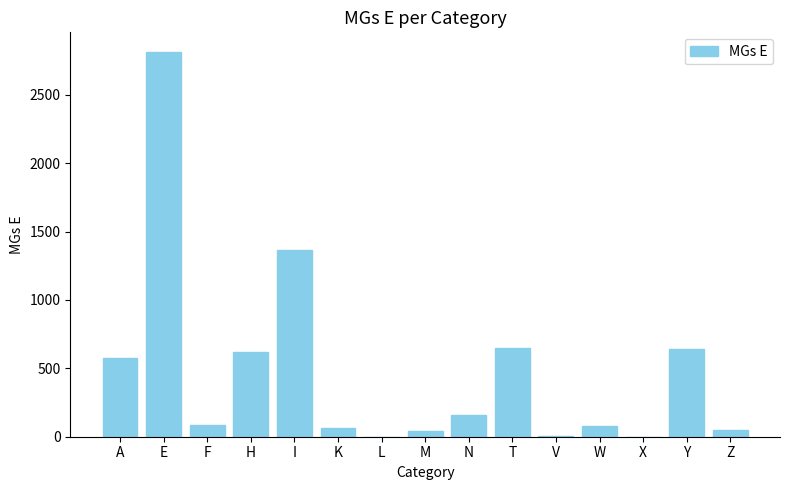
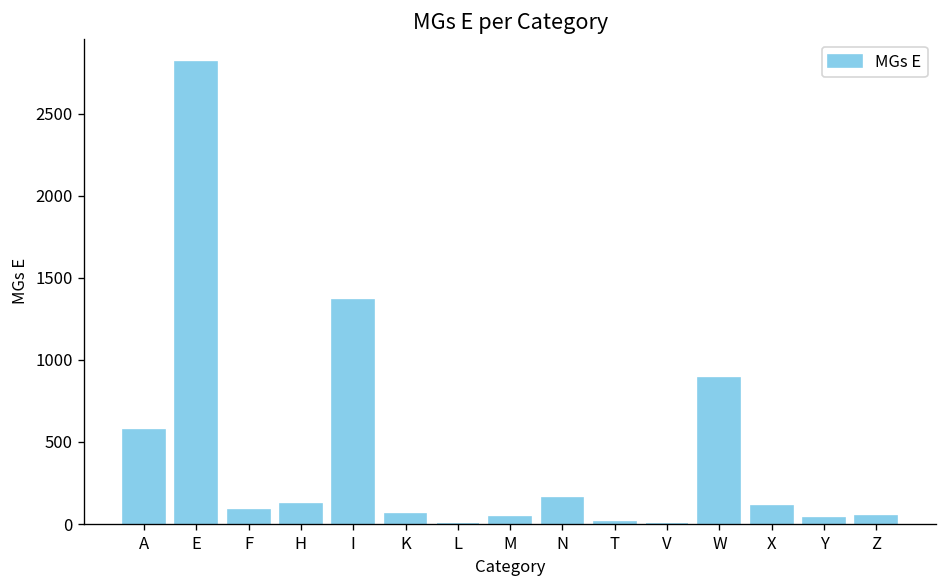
H: 620 -> 120
T: 650 -> 10
W: 80 -> 890
X: 0 -> 110
Y: 640 -> 40
